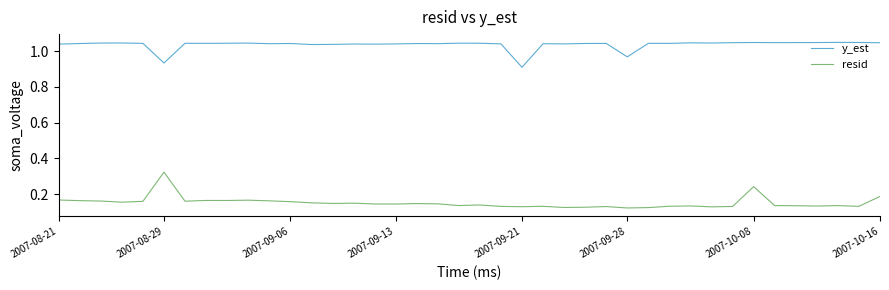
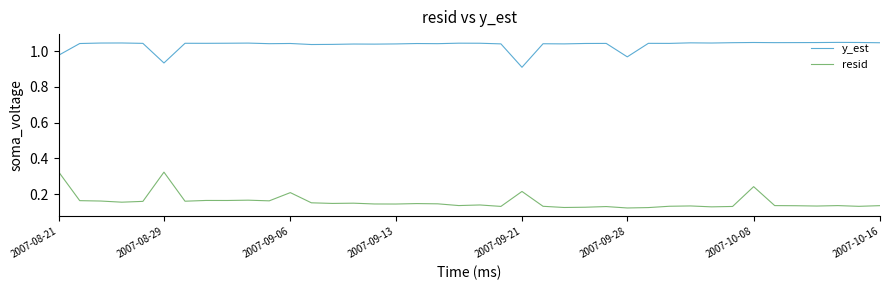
y_est, 2007-08-21: 1.04 -> 0.98
resid, 2007-08-21: 0.17 -> 0.32
resid, 2007-09-06: 0.16 -> 0.21
resid, 2007-09-21: 0.13 -> 0.22
resid, 2007-10-16: 0.19 -> 0.14
